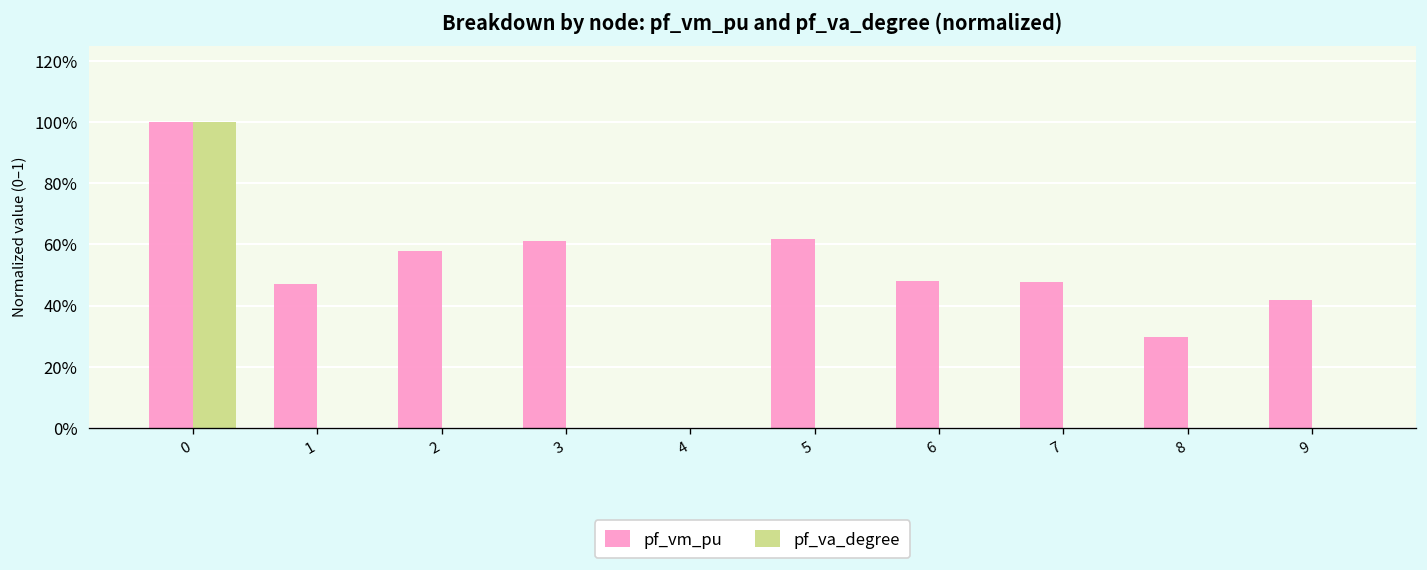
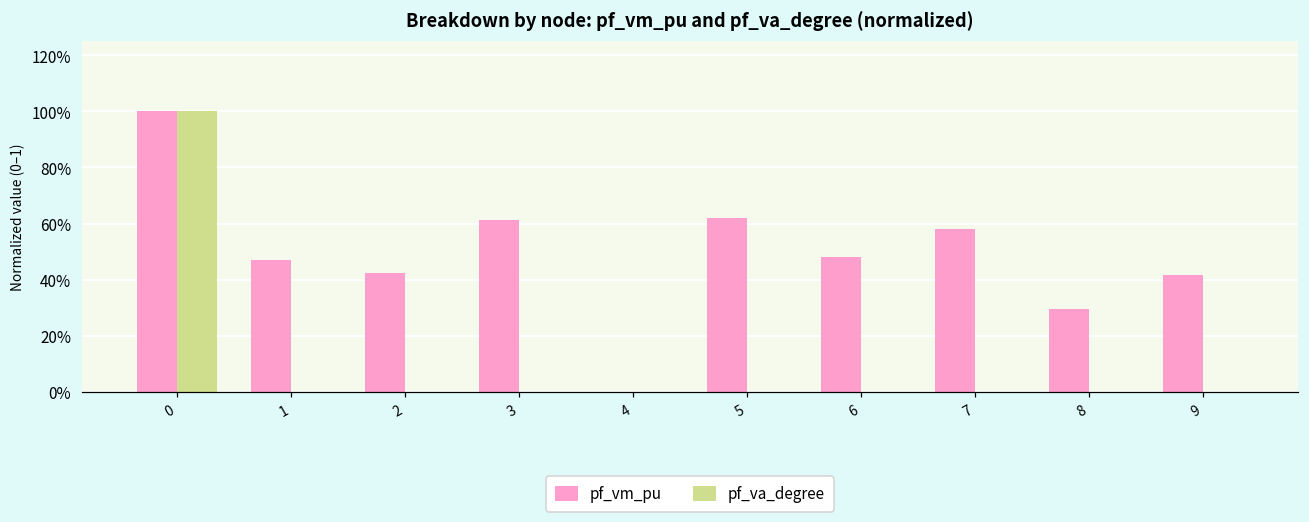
pf_vm_pu, 2: 58% -> 42%
pf_vm_pu, 7: 48% -> 58%
